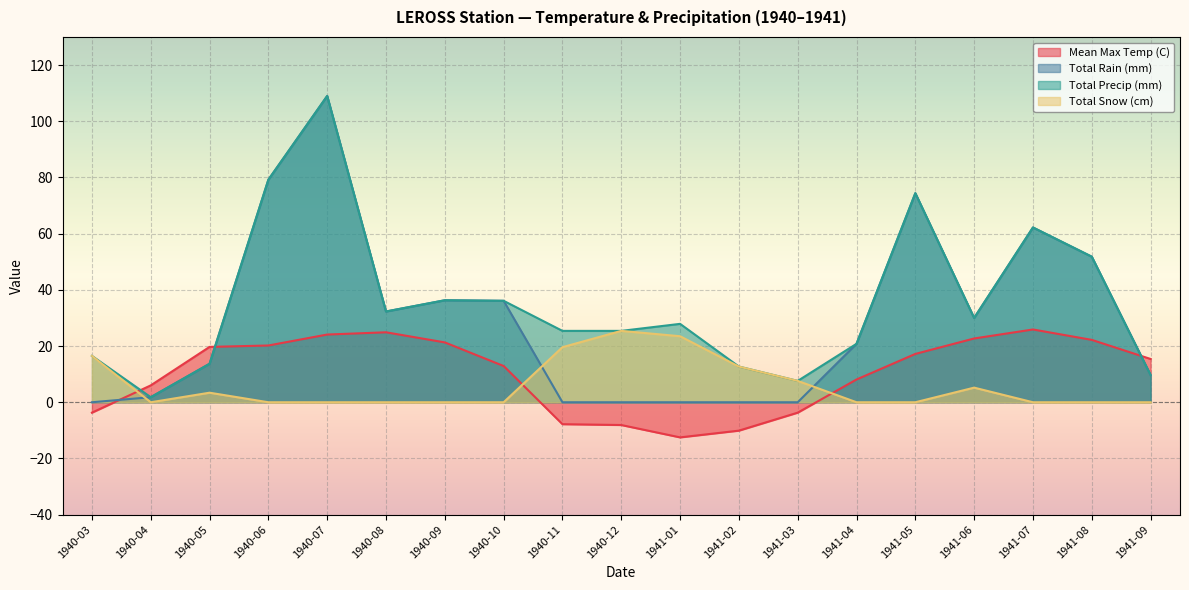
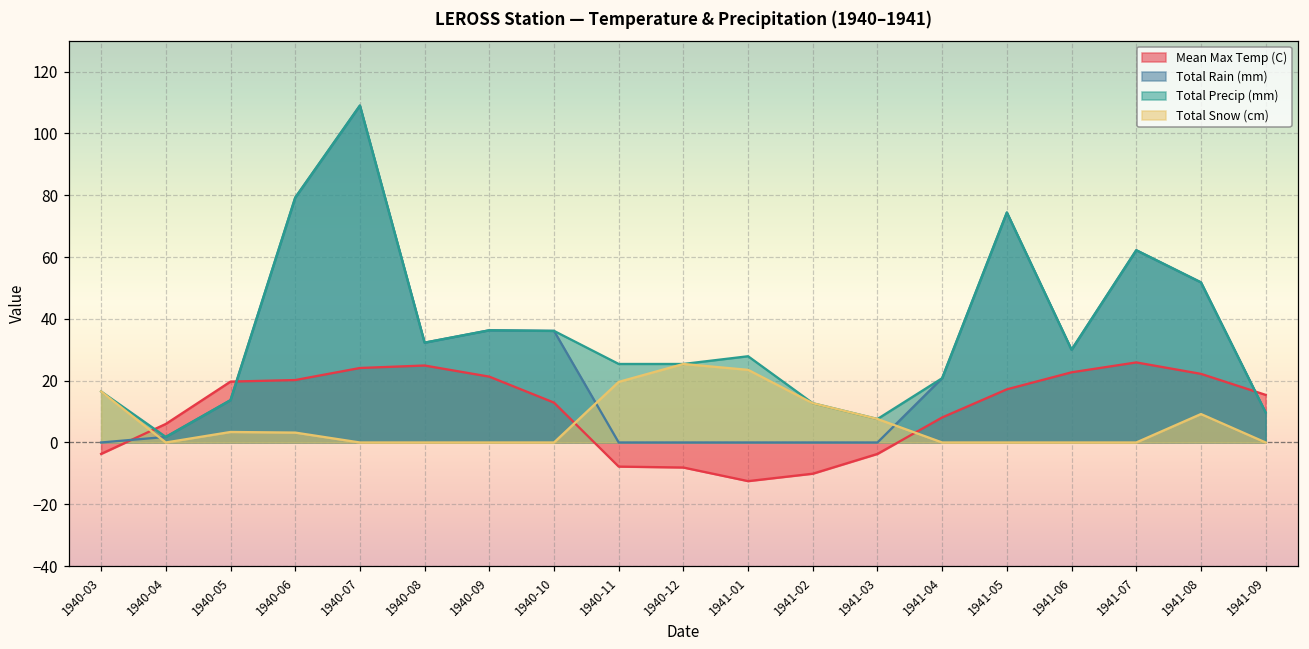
Total Snow (cm), 1940-06: 0 -> 3
Total Snow (cm), 1941-06: 5 -> 0
Total Snow (cm), 1941-08: 0 -> 9
